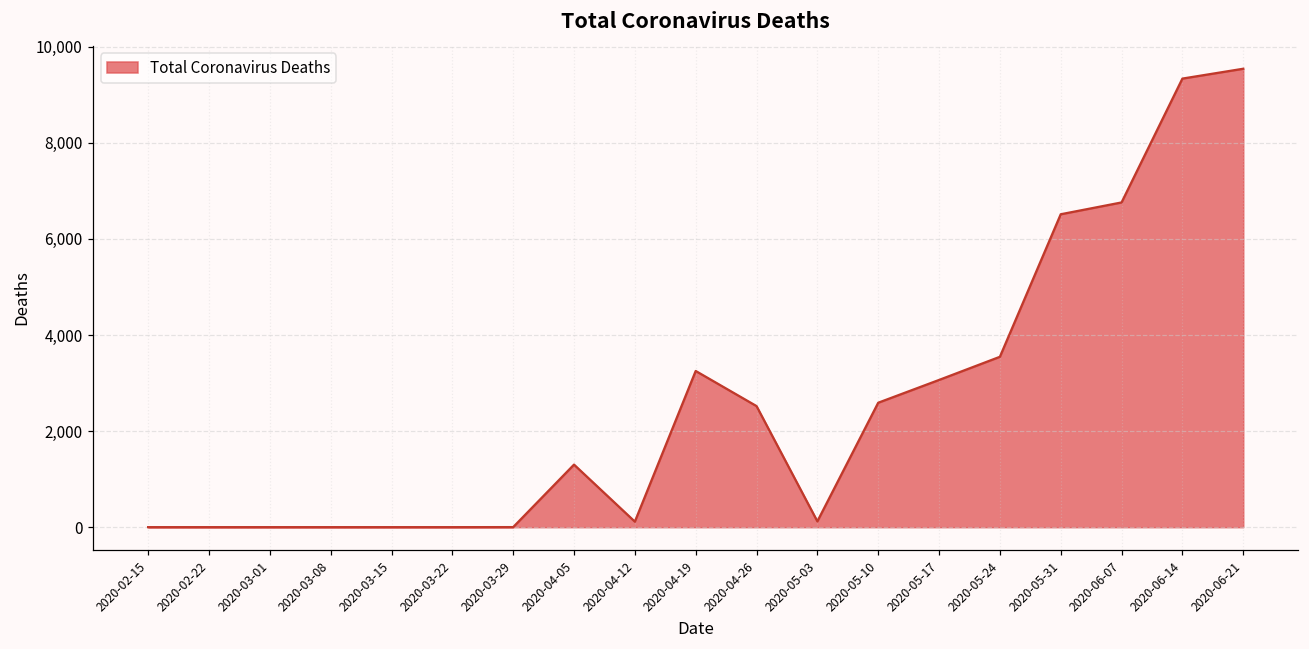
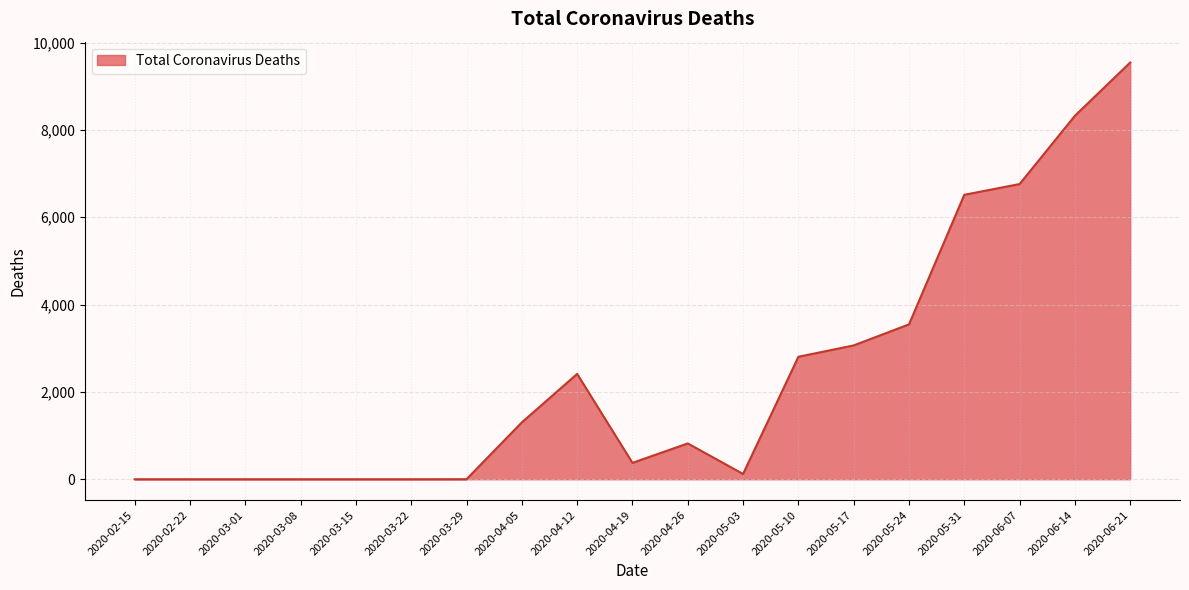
2020-04-12: 100 -> 2,400
2020-04-19: 3,300 -> 400
2020-04-26: 2,500 -> 800
2020-05-10: 2,600 -> 2,800
2020-06-14: 9,300 -> 8,300
